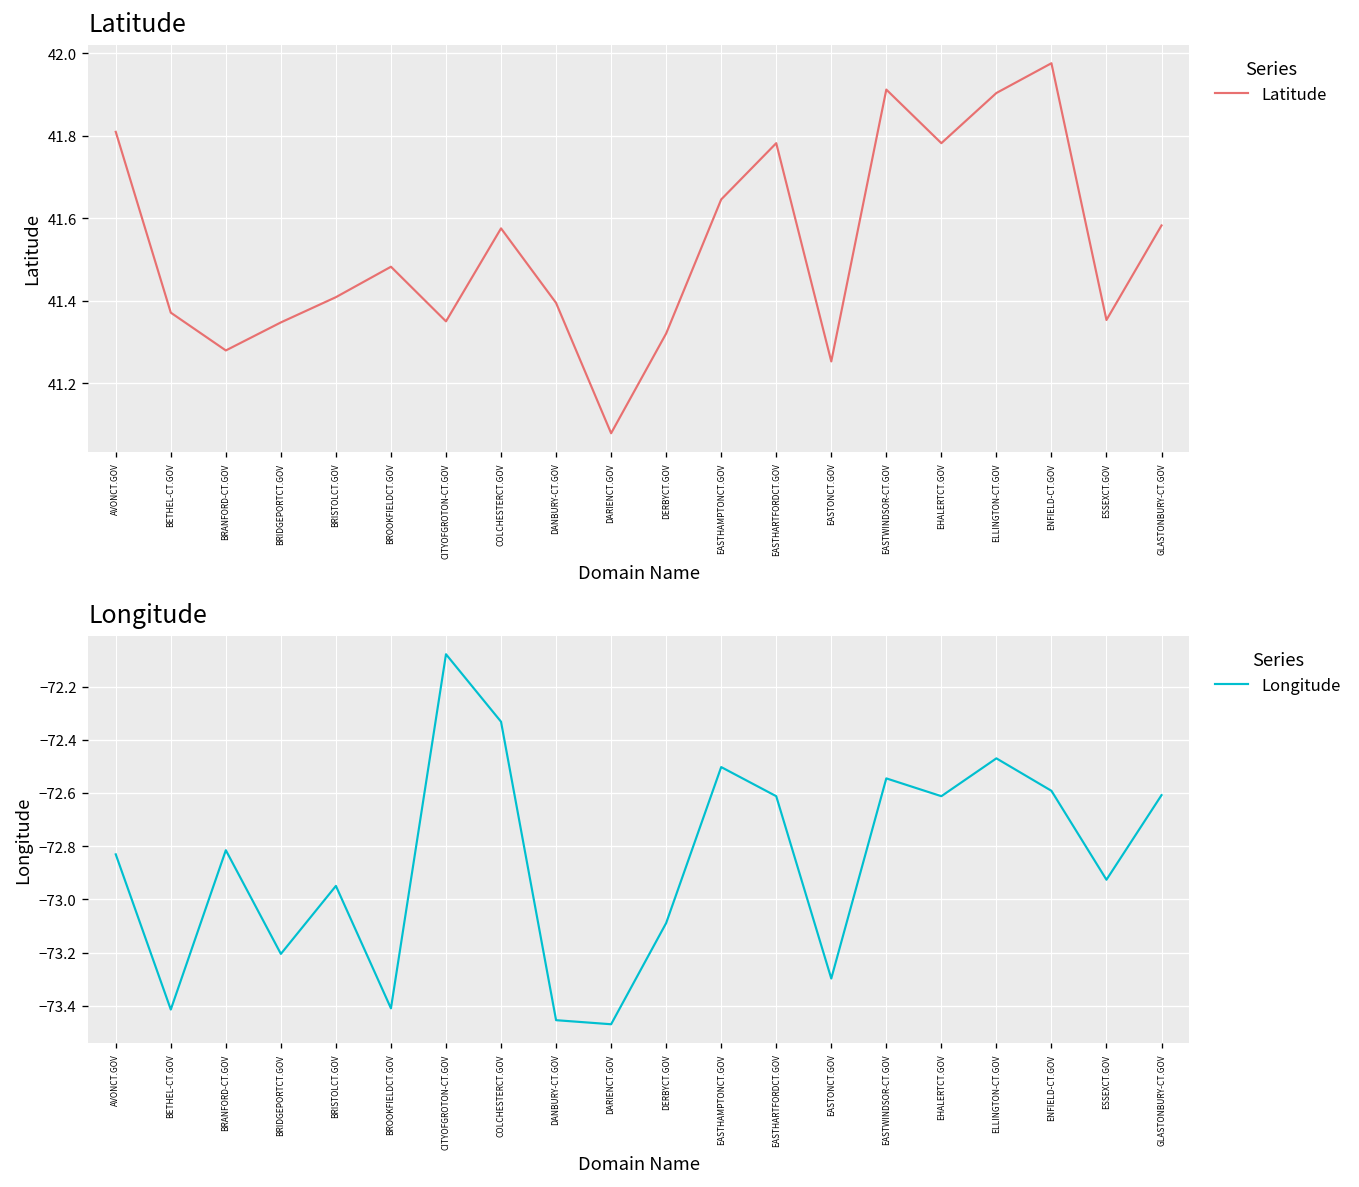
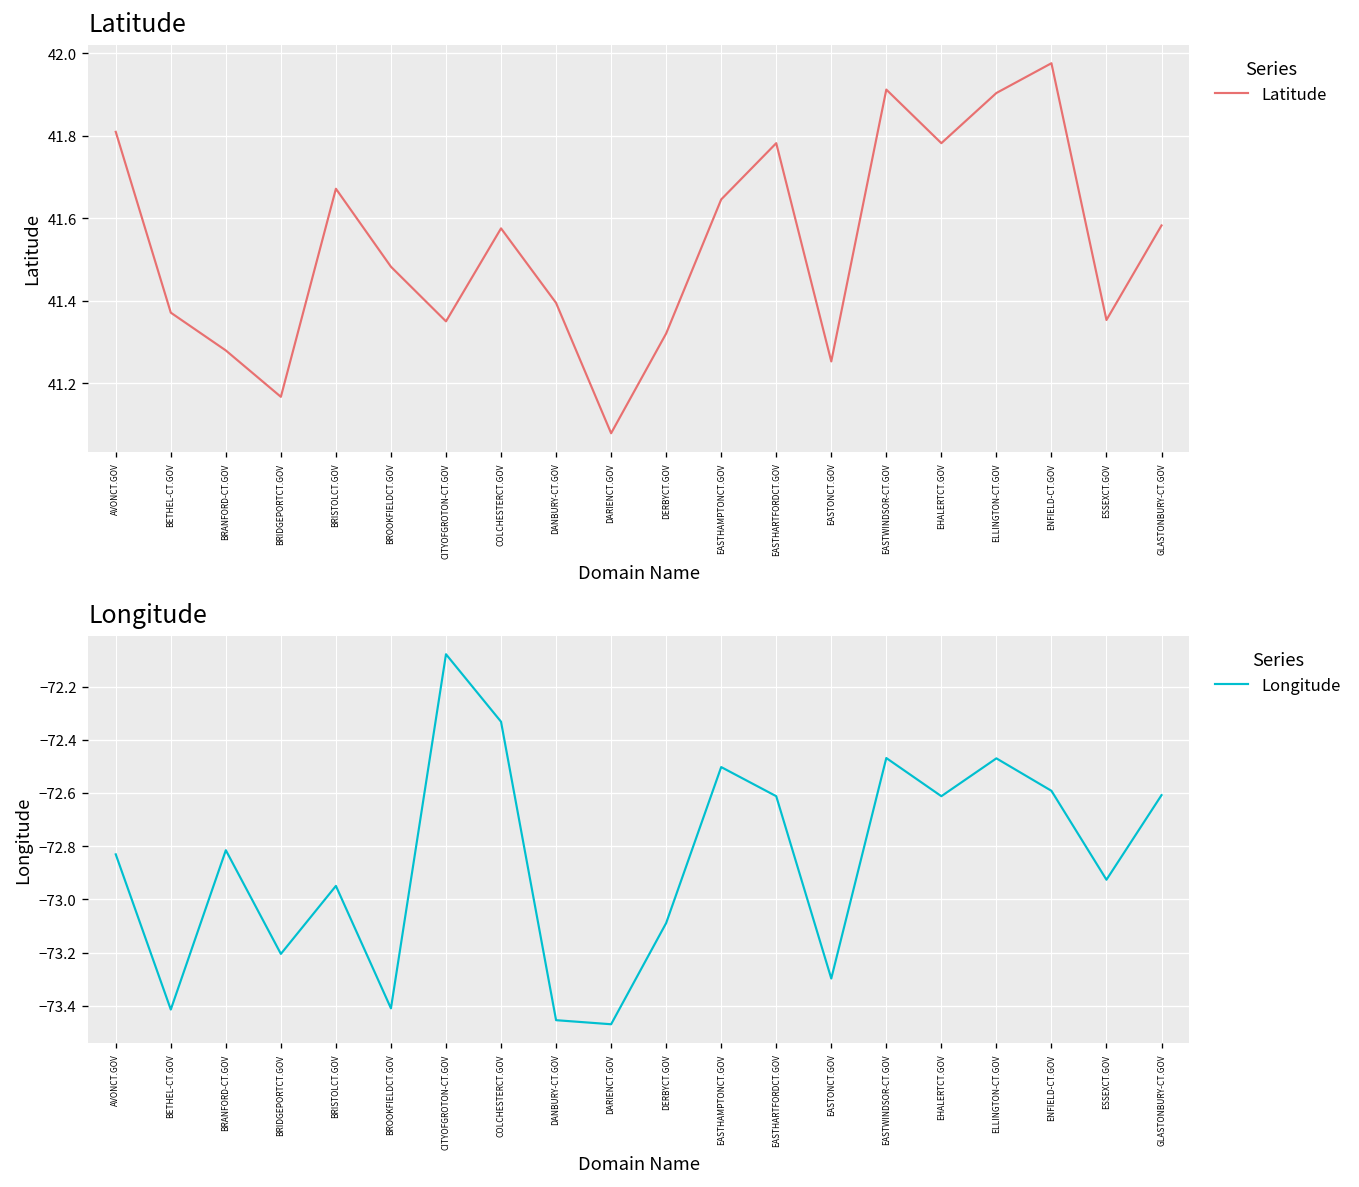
Latitude, BRIDGEPORTCT.GOV: 41.35 -> 41.17
Latitude, BRISTOLCT.GOV: 41.41 -> 41.67
Longitude, EASTWINDSOR-CT.GOV: -72.55 -> -72.47
